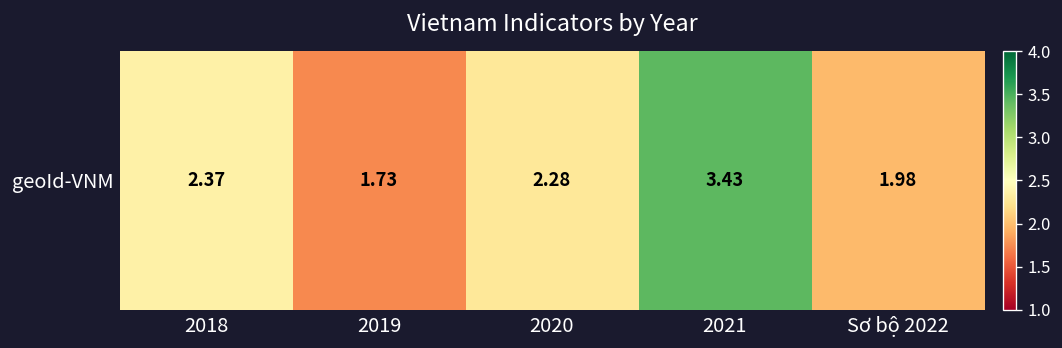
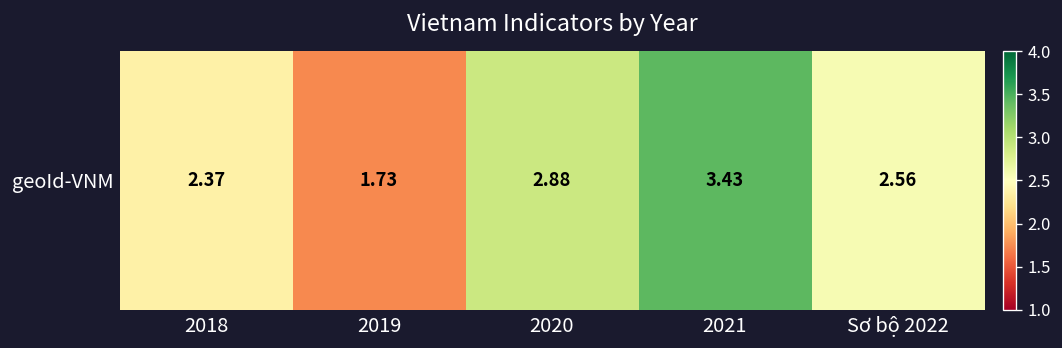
geoId-VNM, 2020: 2.28 -> 2.88
geoId-VNM, Sơ bộ 2022: 1.98 -> 2.56
